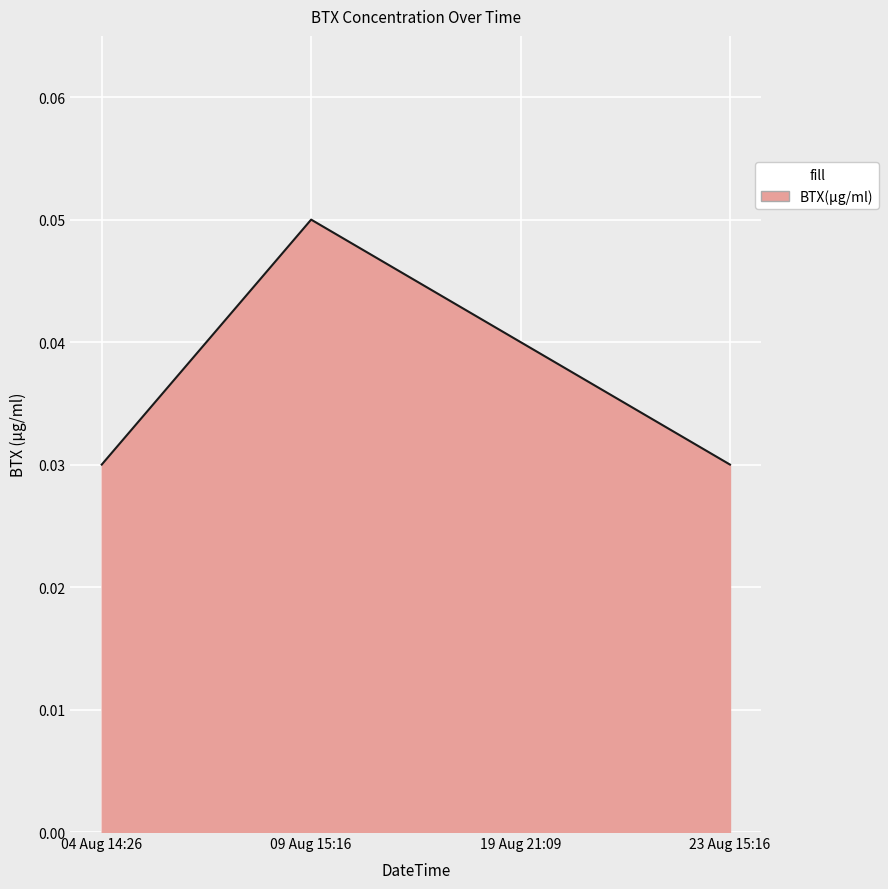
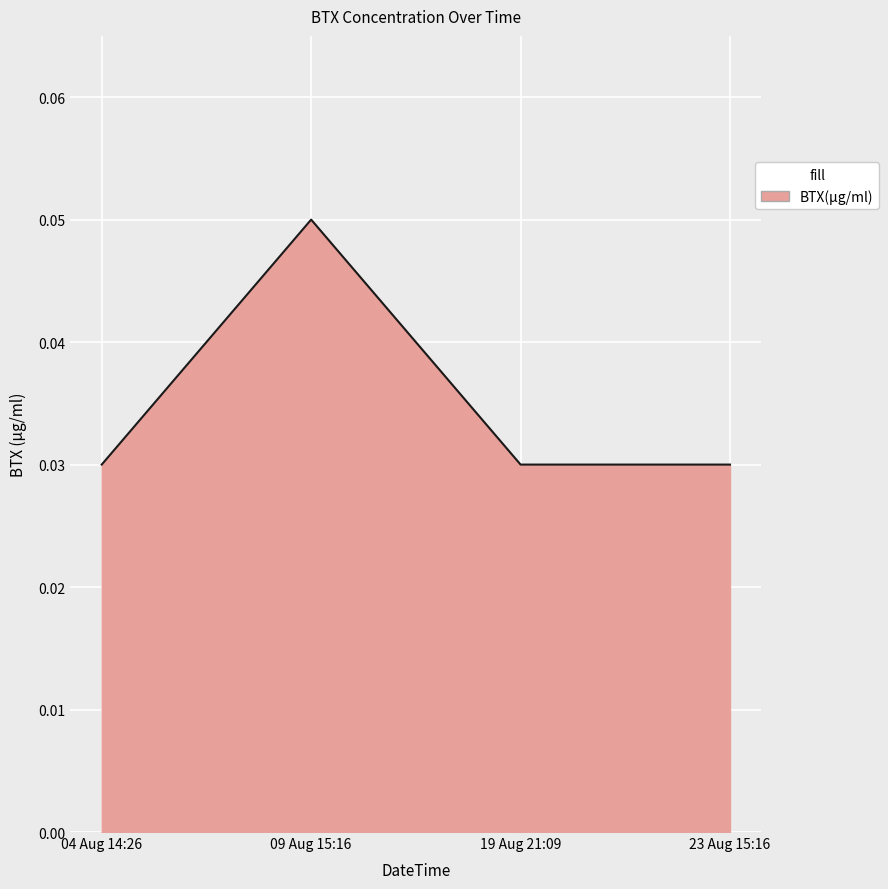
19 Aug 21:09: 0.04 -> 0.03
